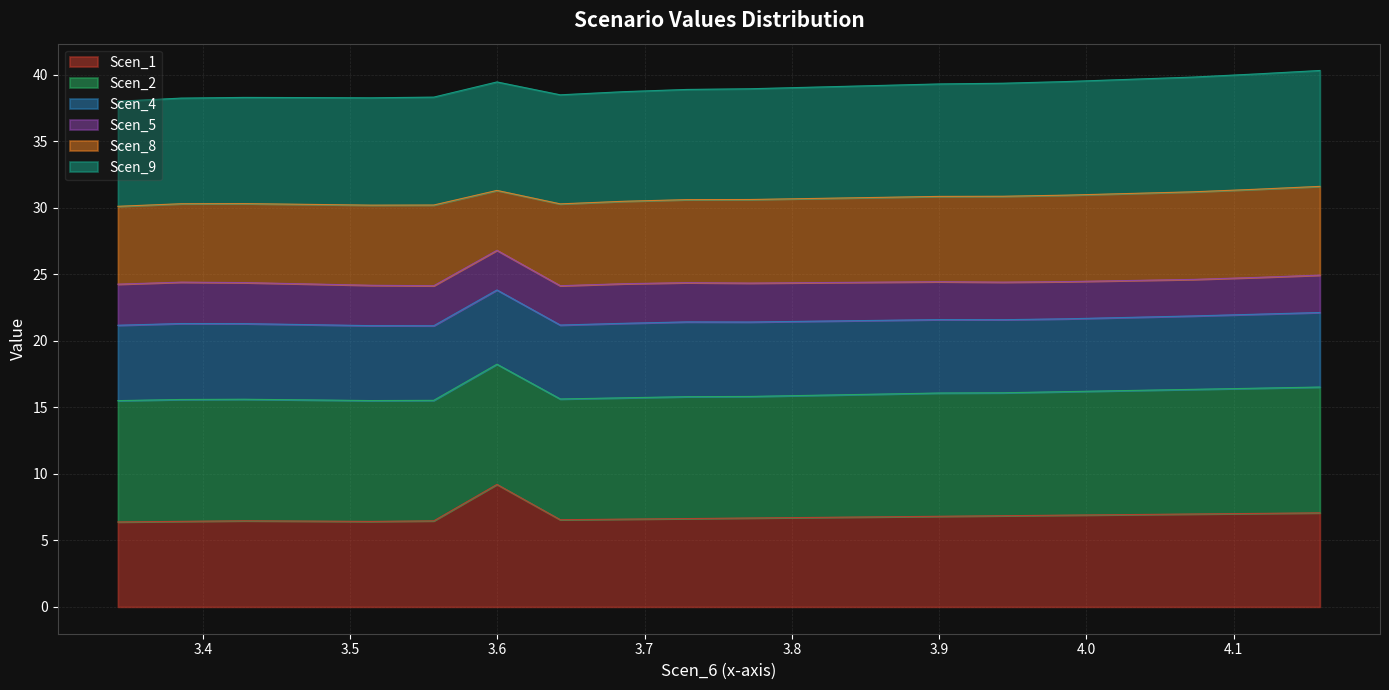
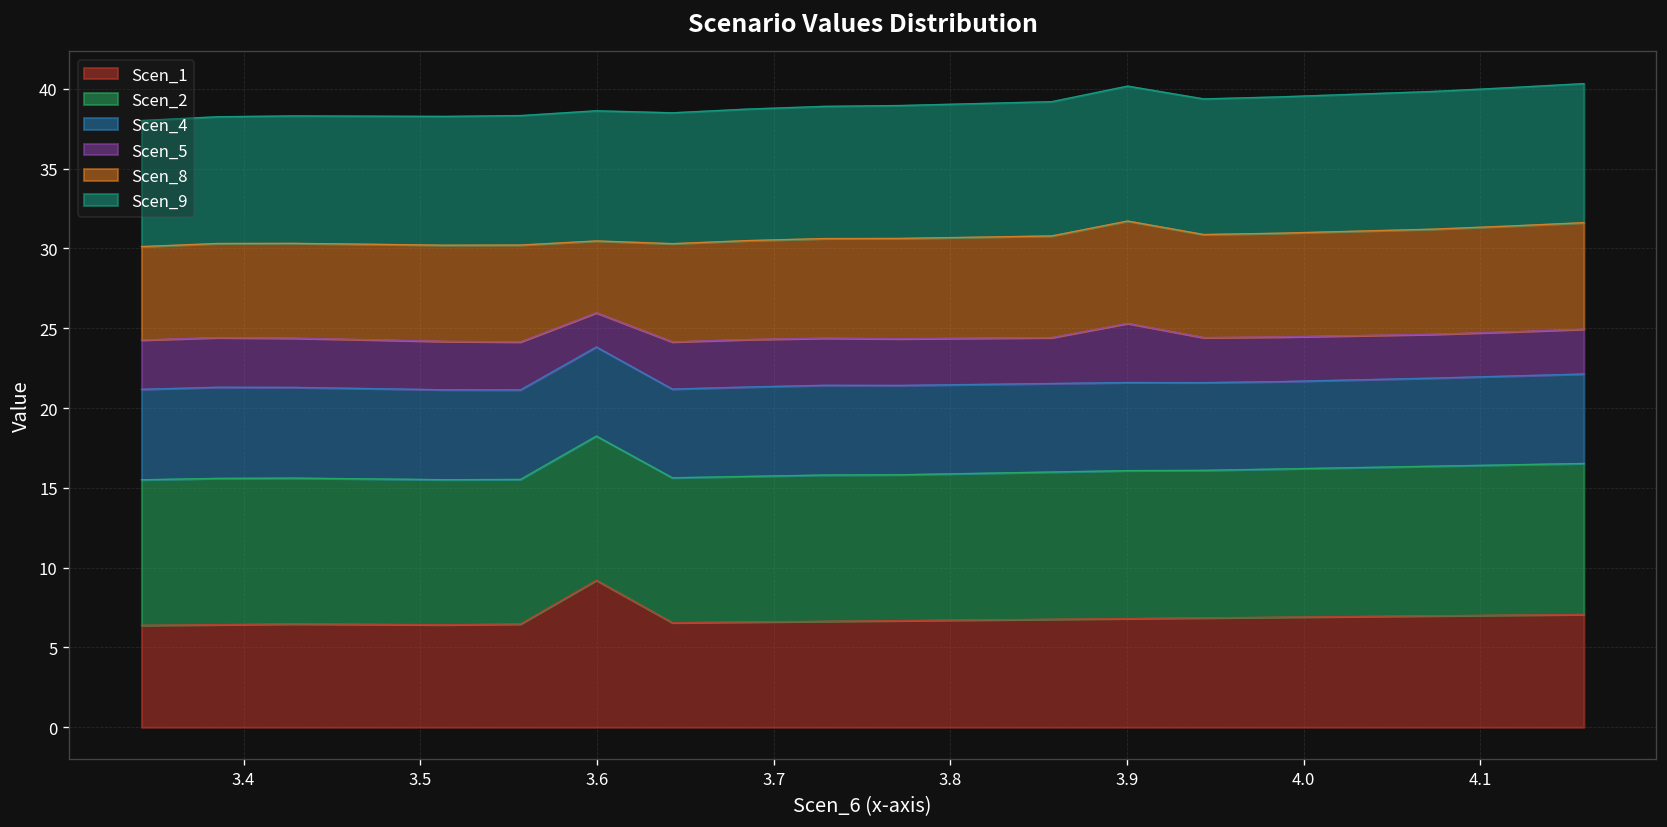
Scen_5, 3.6: 3.0 -> 2.1
Scen_5, 3.9: 2.8 -> 3.7
